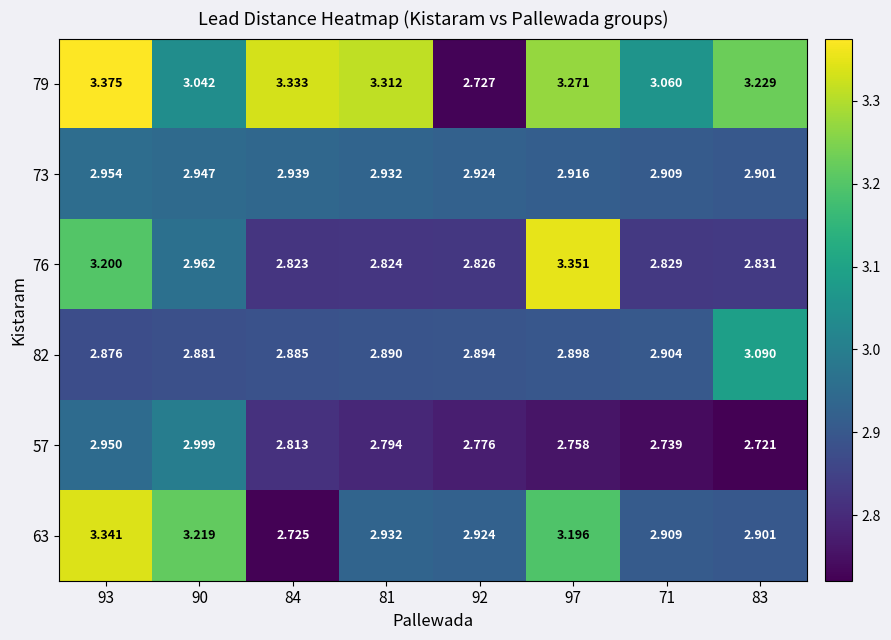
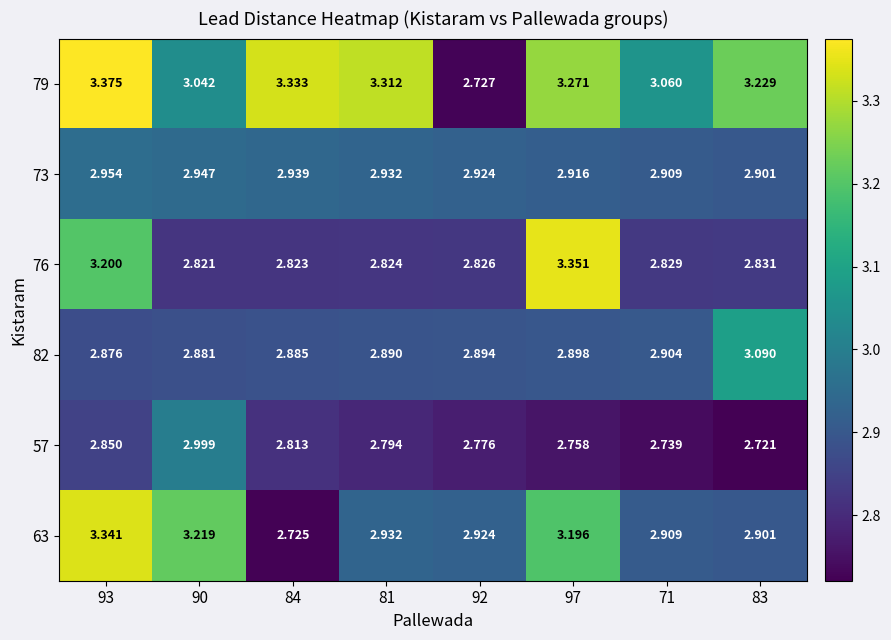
76, 90: 2.962 -> 2.821
57, 93: 2.950 -> 2.850
